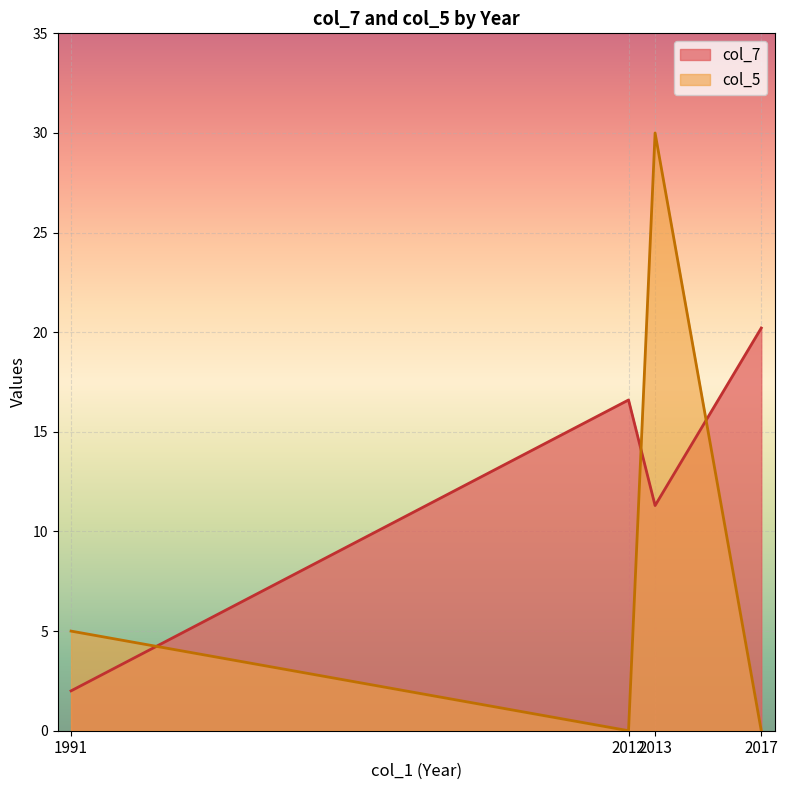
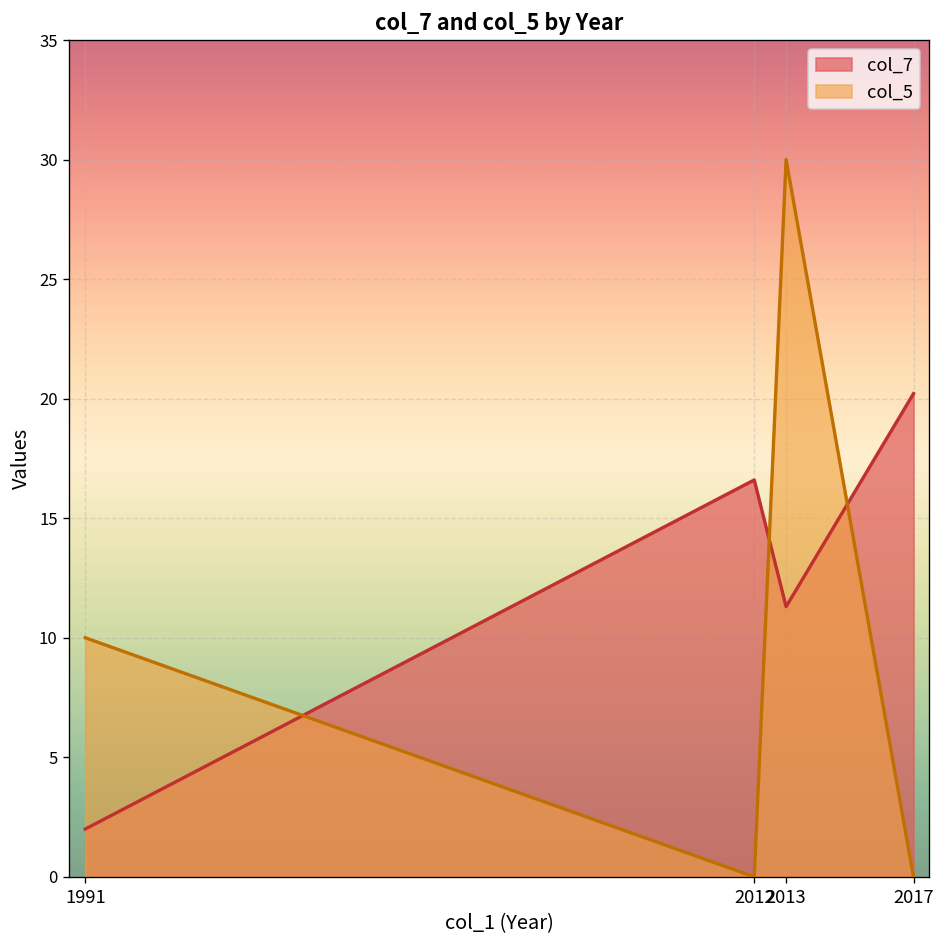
col_5, 1991: 5 -> 10
